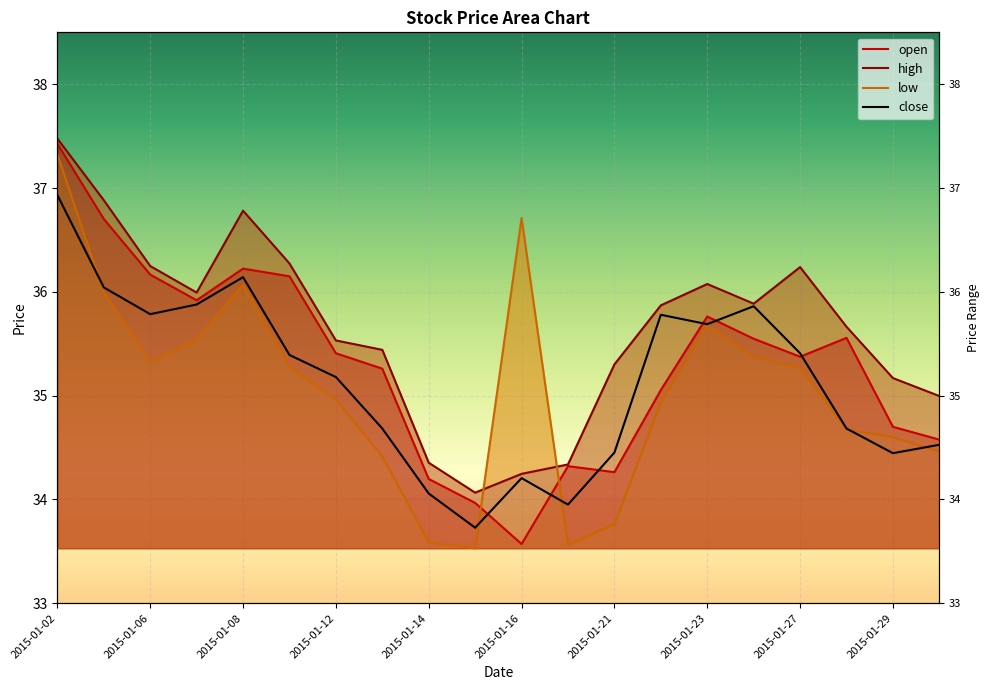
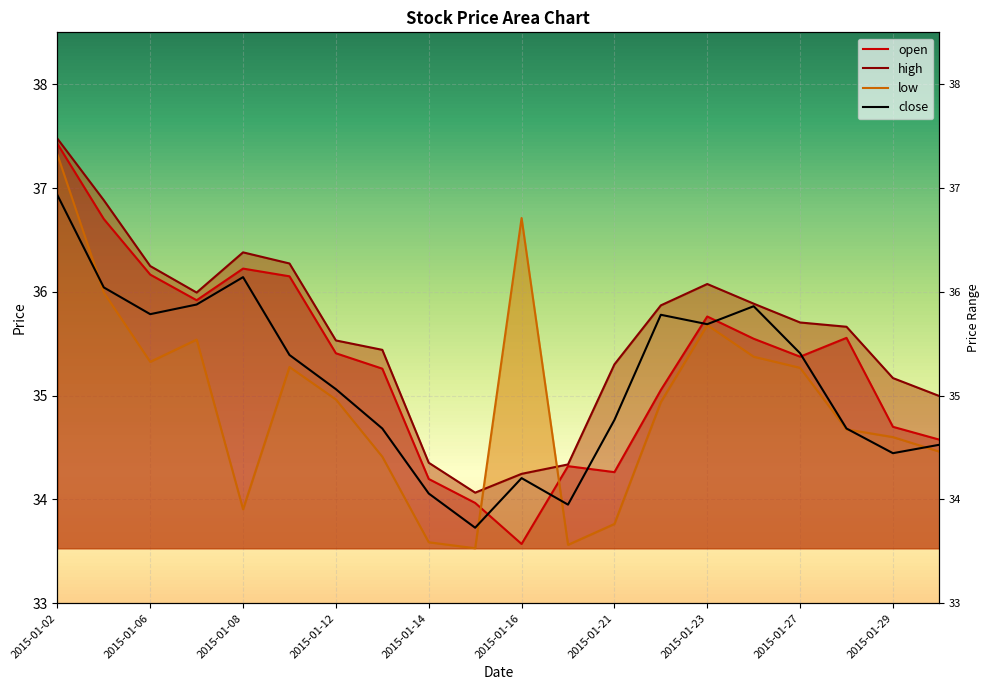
high, 2015-01-08: 36.78 -> 36.38
low, 2015-01-08: 36.07 -> 33.91
close, 2015-01-12: 35.18 -> 35.06
close, 2015-01-21: 34.45 -> 34.77
high, 2015-01-27: 36.24 -> 35.70
